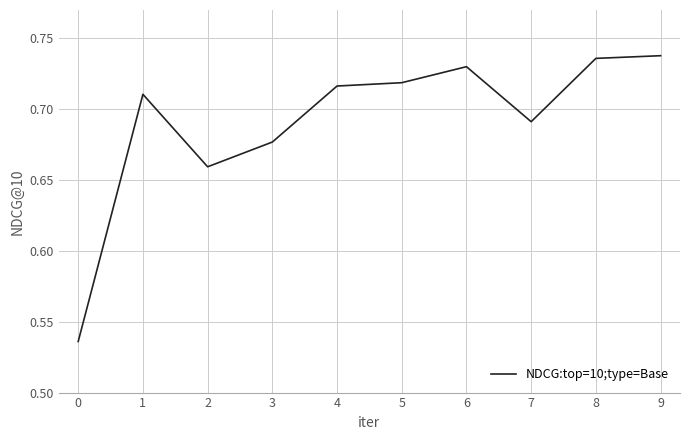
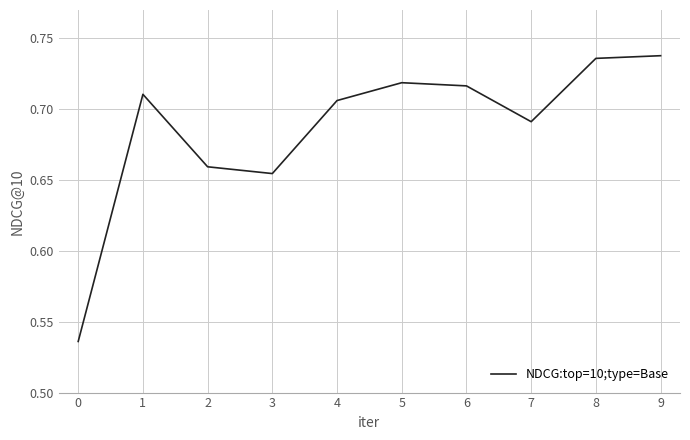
3: 0.677 -> 0.655
4: 0.716 -> 0.706
6: 0.730 -> 0.716
